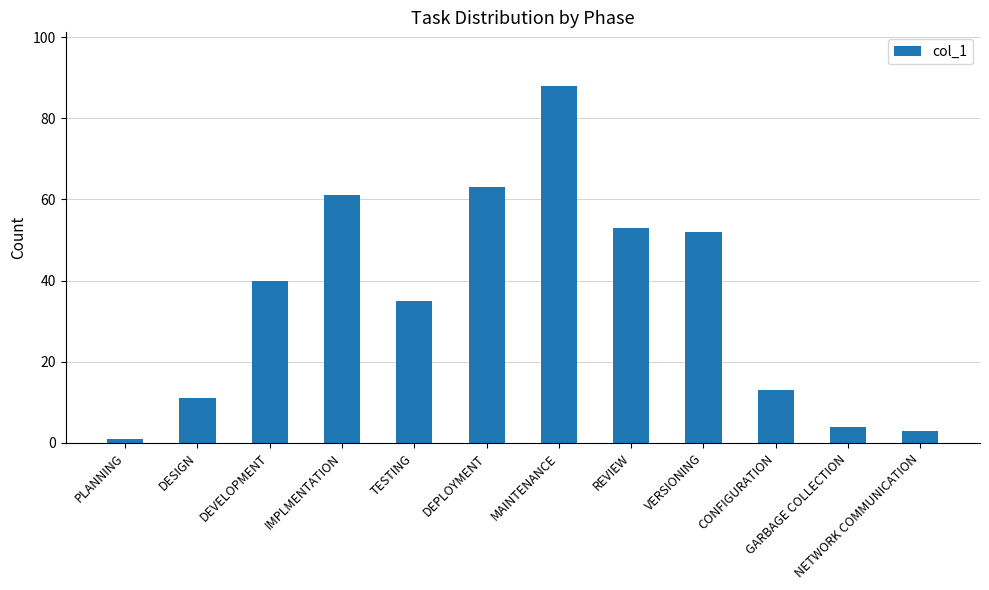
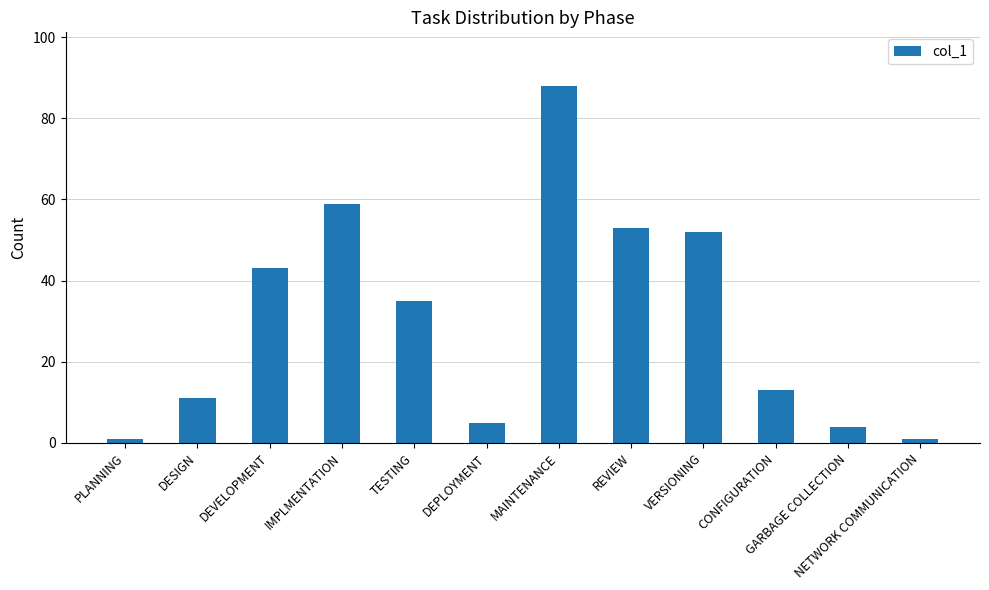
DEVELOPMENT: 40 -> 43
IMPLMENTATION: 61 -> 59
DEPLOYMENT: 63 -> 5
NETWORK COMMUNICATION: 3 -> 1
